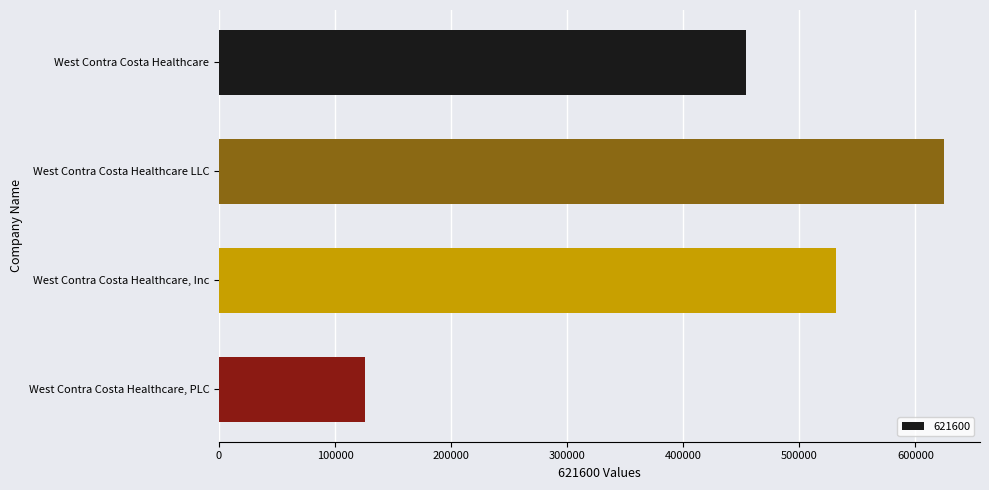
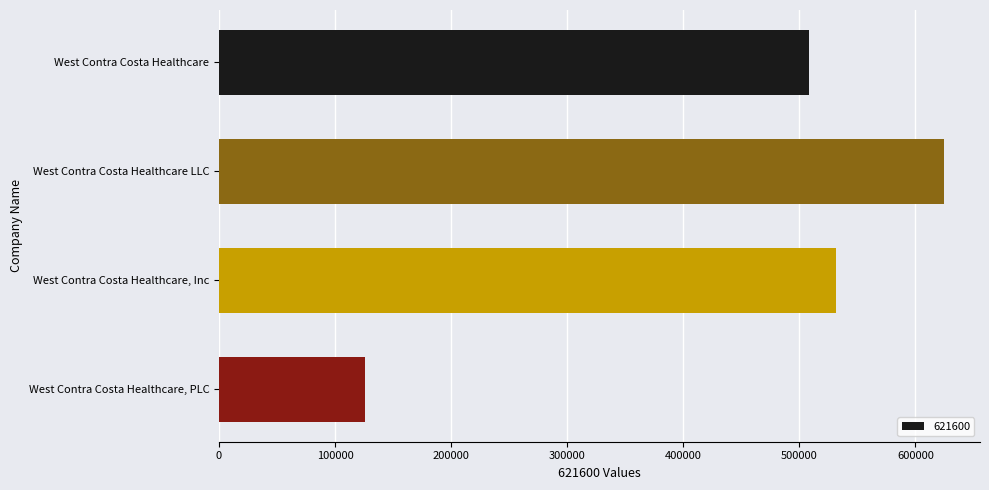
West Contra Costa Healthcare: 454000 -> 508000
